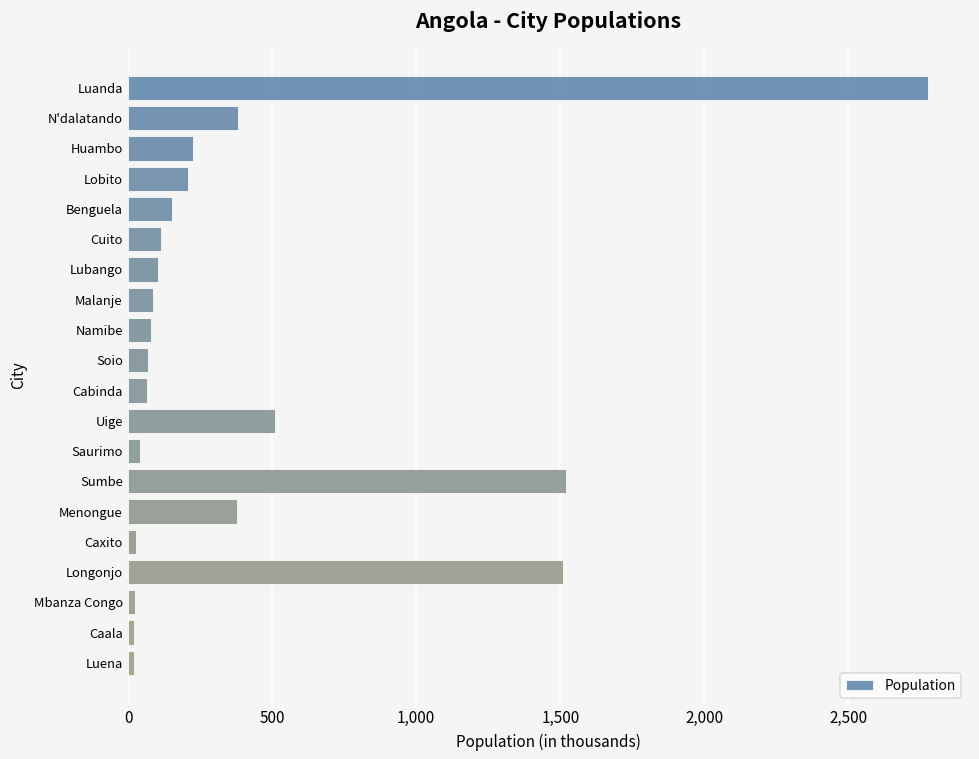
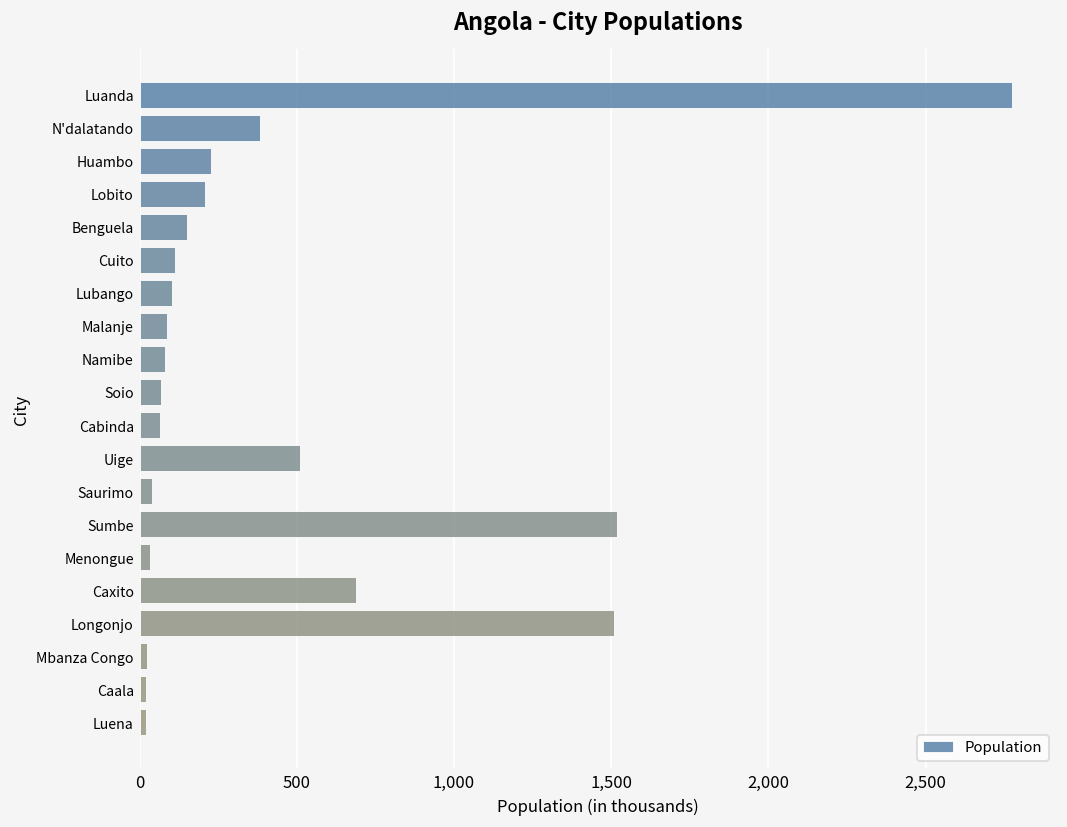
Menongue: 380 -> 30
Caxito: 30 -> 690
